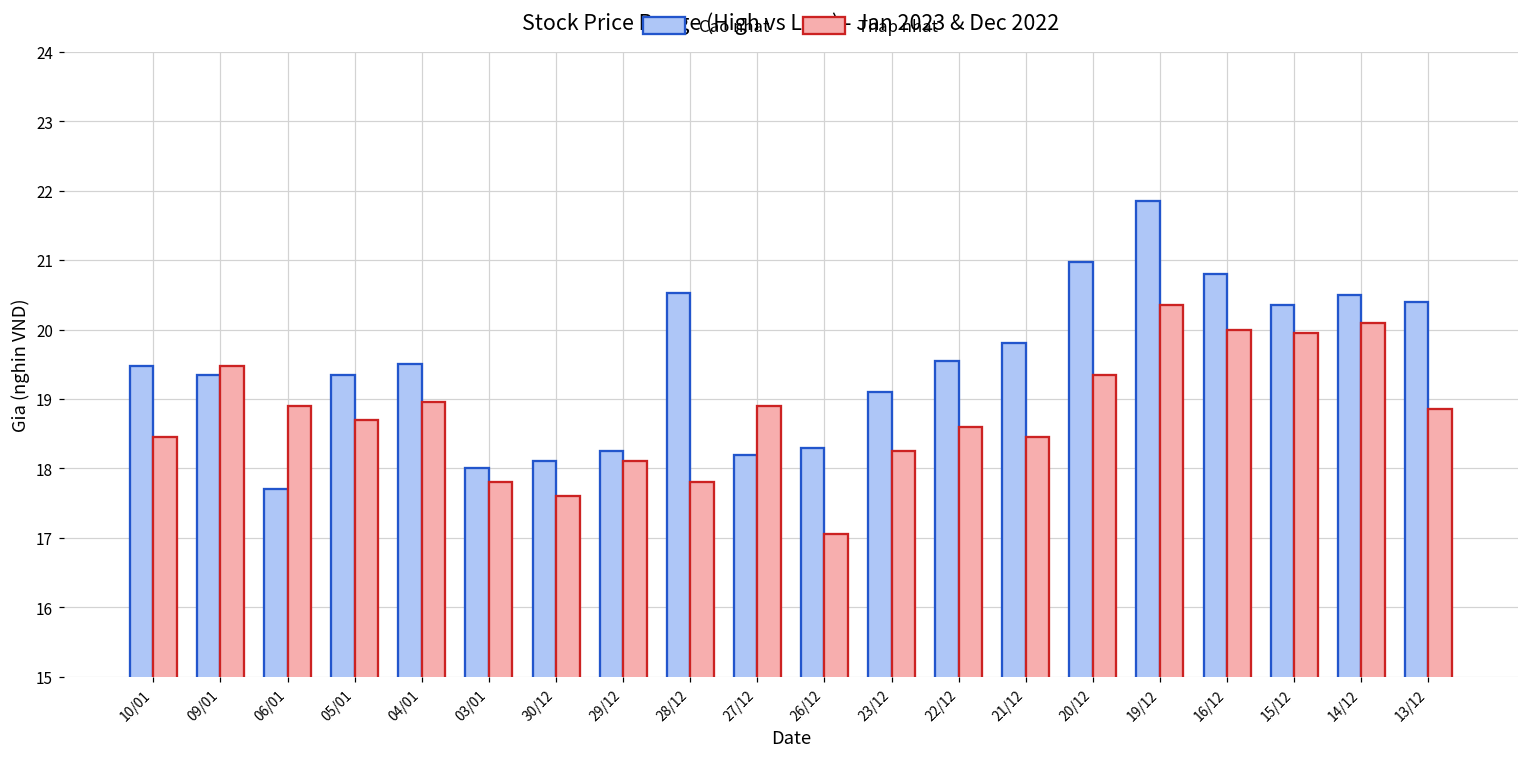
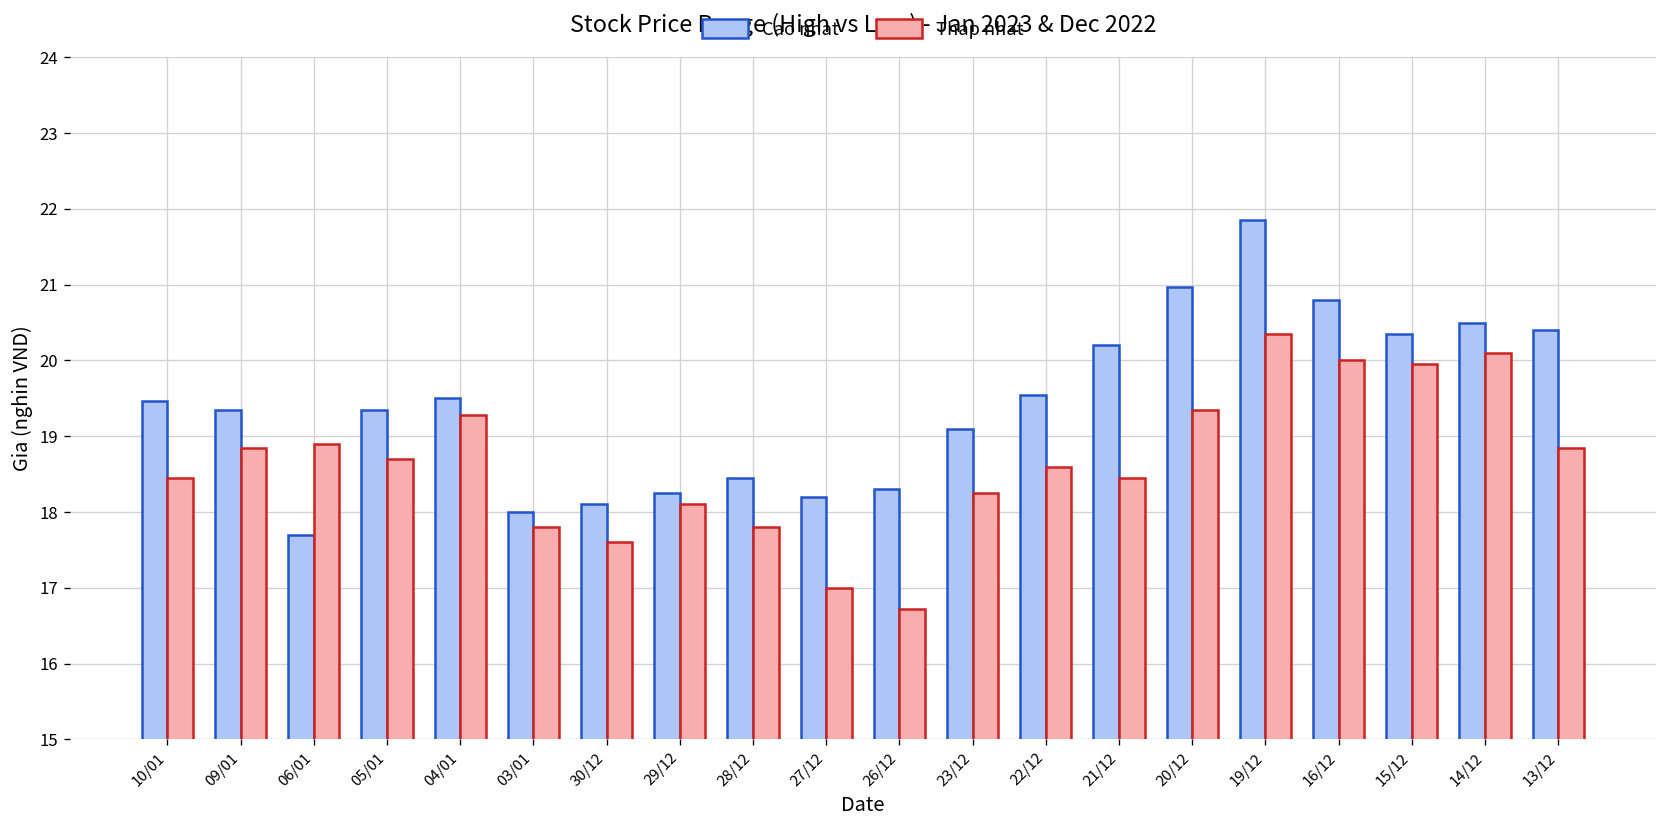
Thap nhat, 09/01: 19.5 -> 18.9
Thap nhat, 04/01: 19.0 -> 19.3
Cao nhat, 28/12: 20.5 -> 18.5
Thap nhat, 27/12: 18.9 -> 17.0
Thap nhat, 26/12: 17.1 -> 16.7
Cao nhat, 21/12: 19.8 -> 20.2
